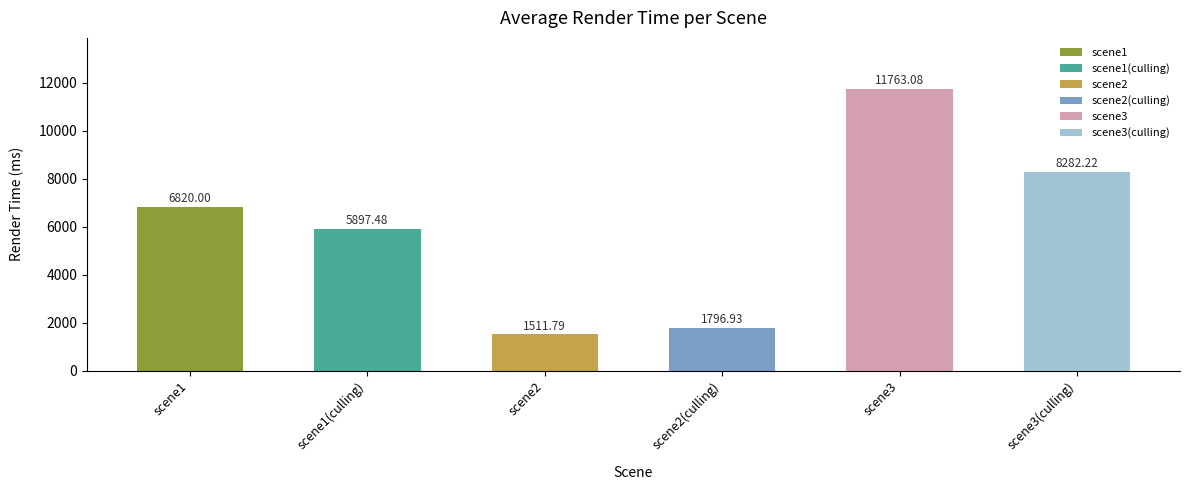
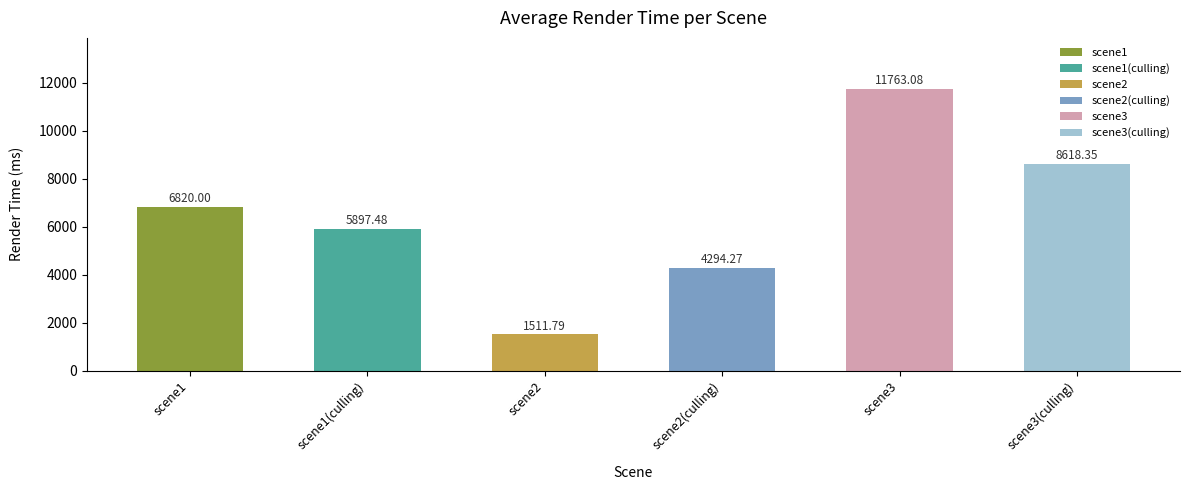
scene2(culling): 1796.93 -> 4294.27
scene3(culling): 8282.22 -> 8618.35
